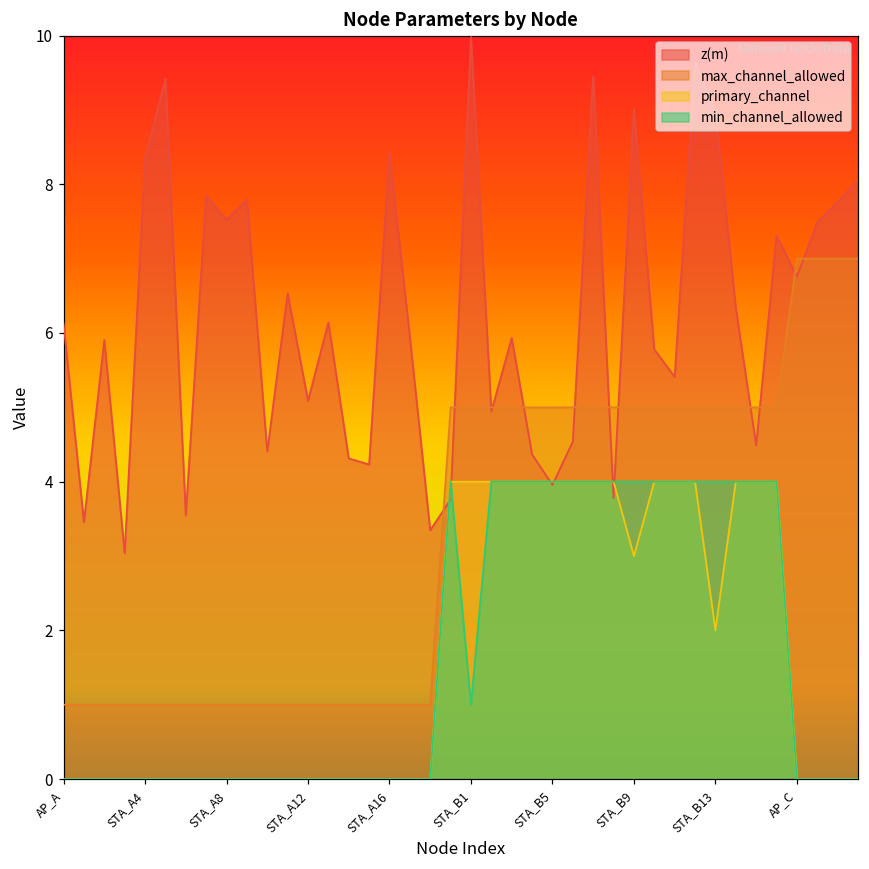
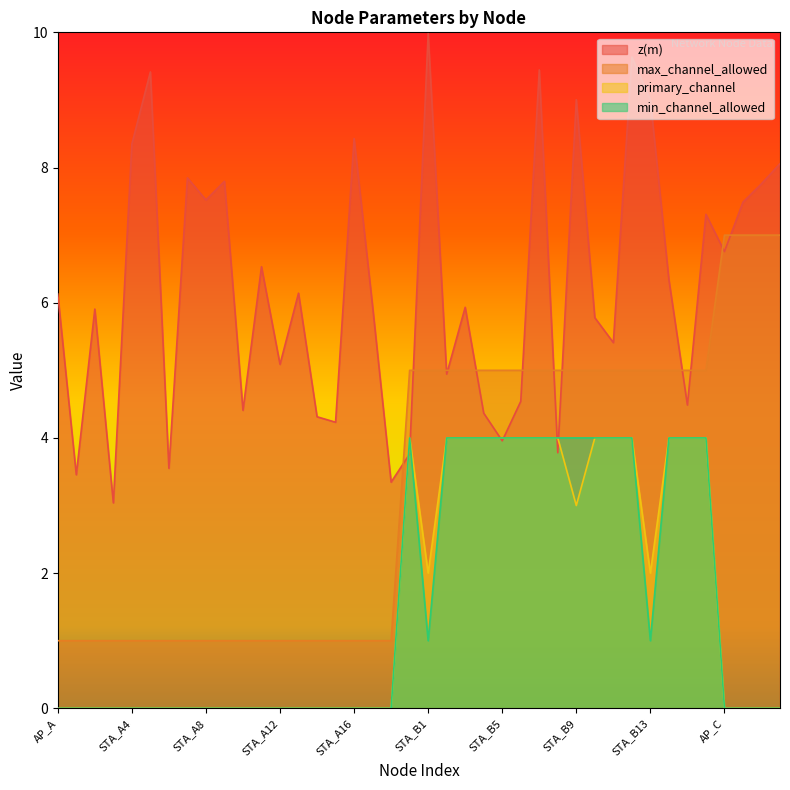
primary_channel, STA_B1: 4 -> 2
min_channel_allowed, STA_B13: 4 -> 1
